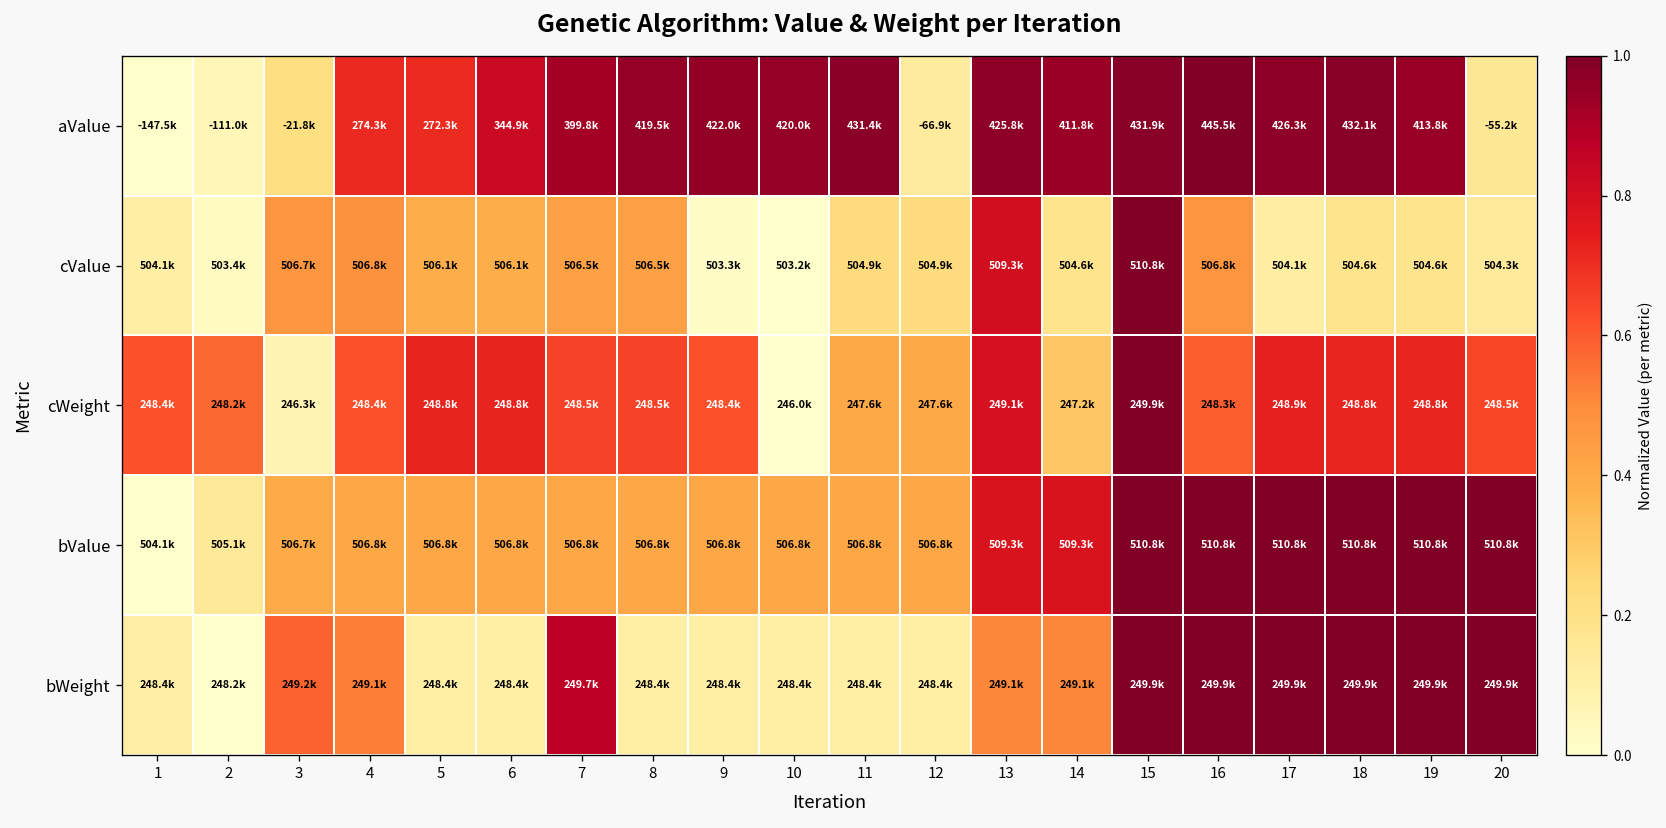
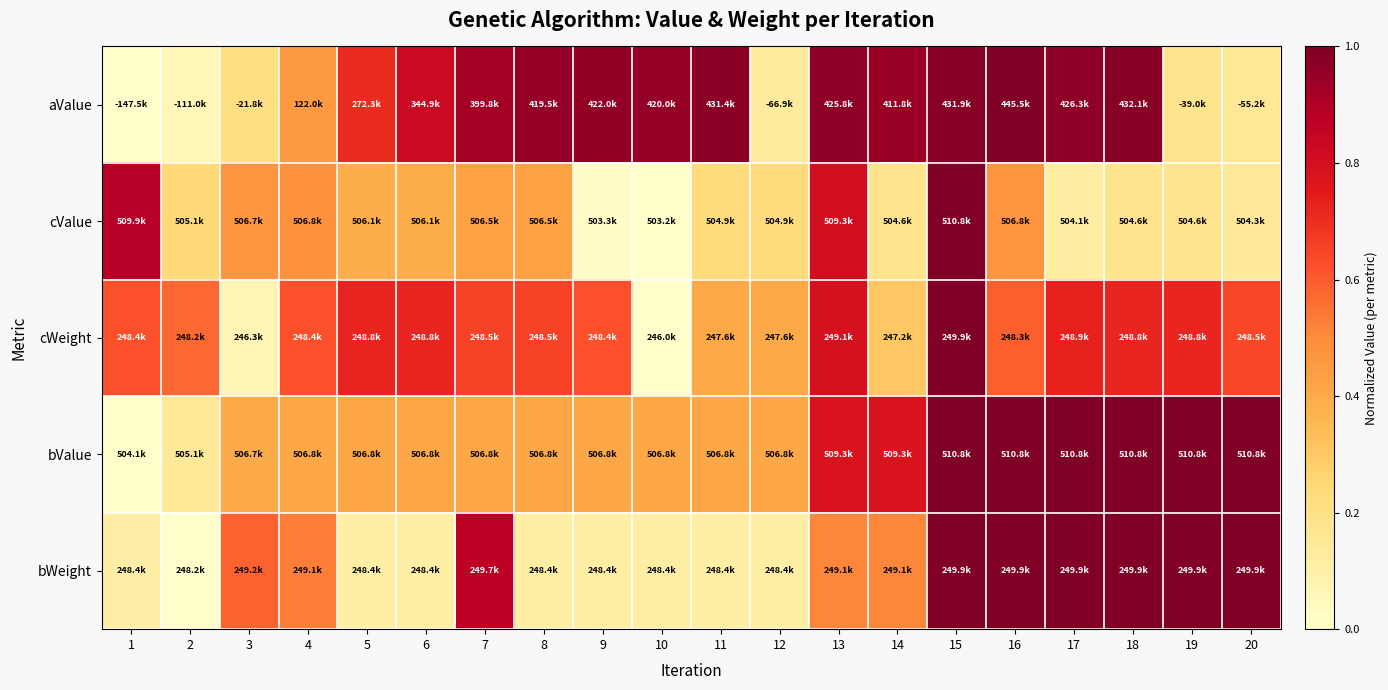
aValue, 4: 274.3k -> 122.0k
aValue, 19: 413.8k -> -39.0k
cValue, 1: 504.1k -> 509.9k
cValue, 2: 503.4k -> 505.1k
